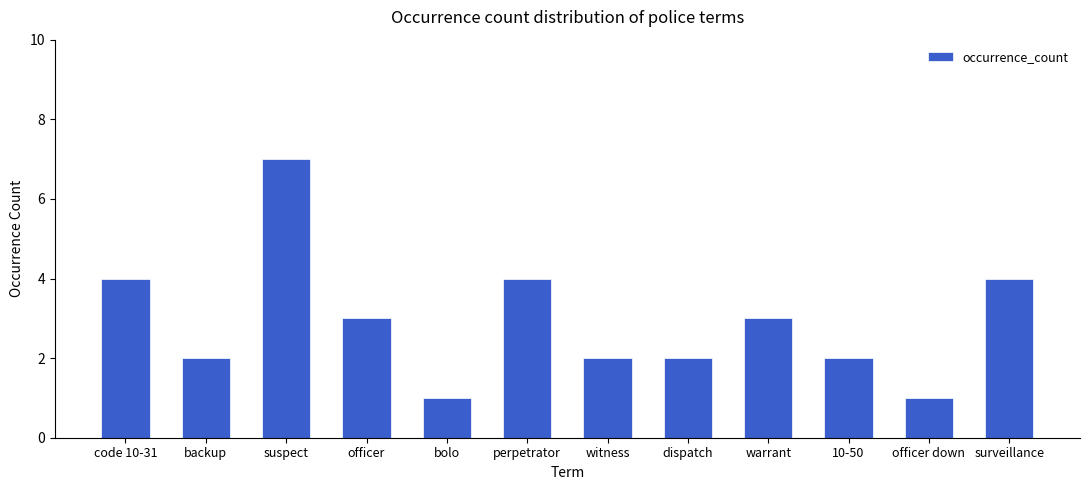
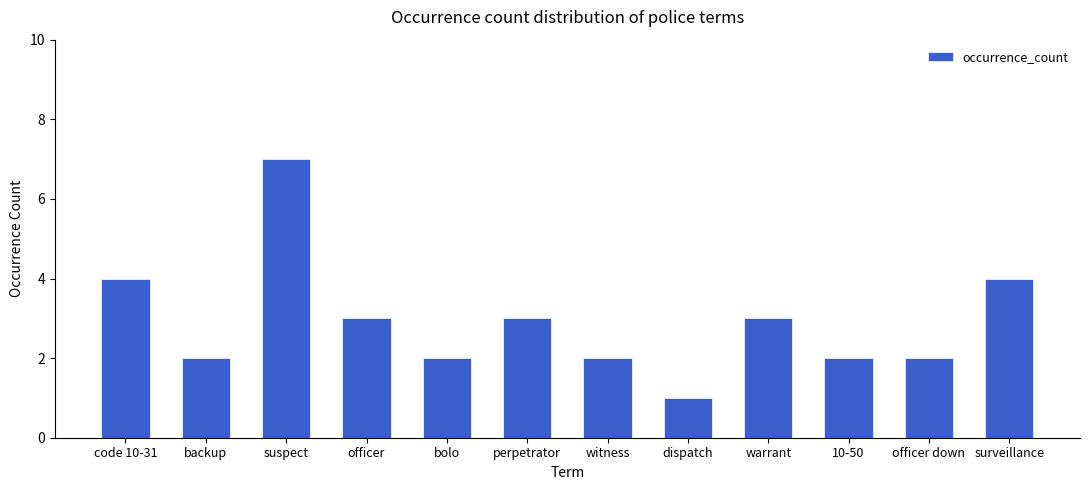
bolo: 1 -> 2
perpetrator: 4 -> 3
dispatch: 2 -> 1
officer down: 1 -> 2
